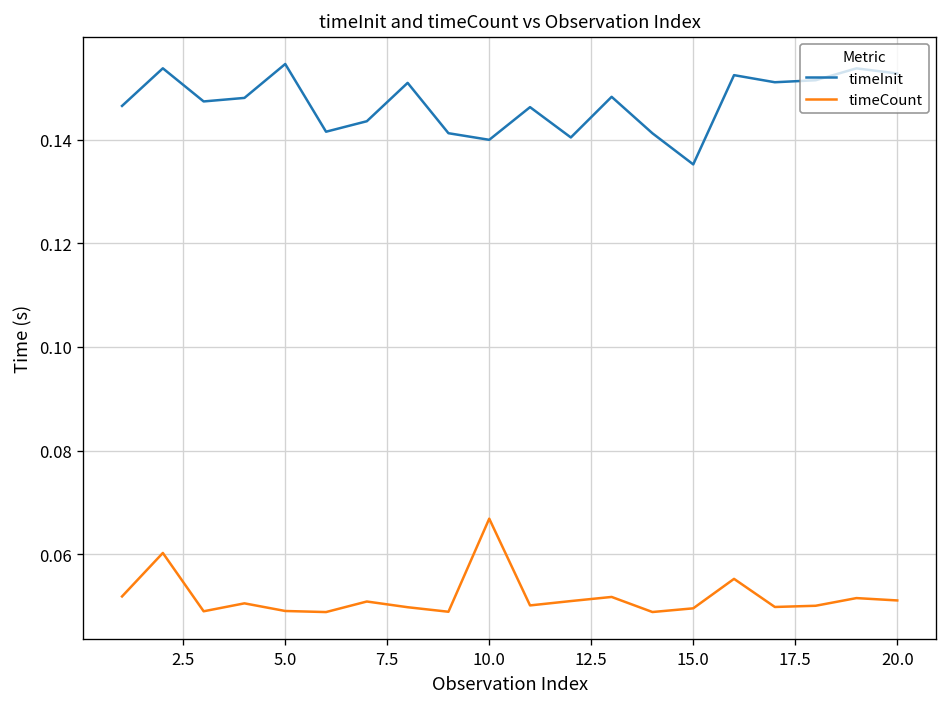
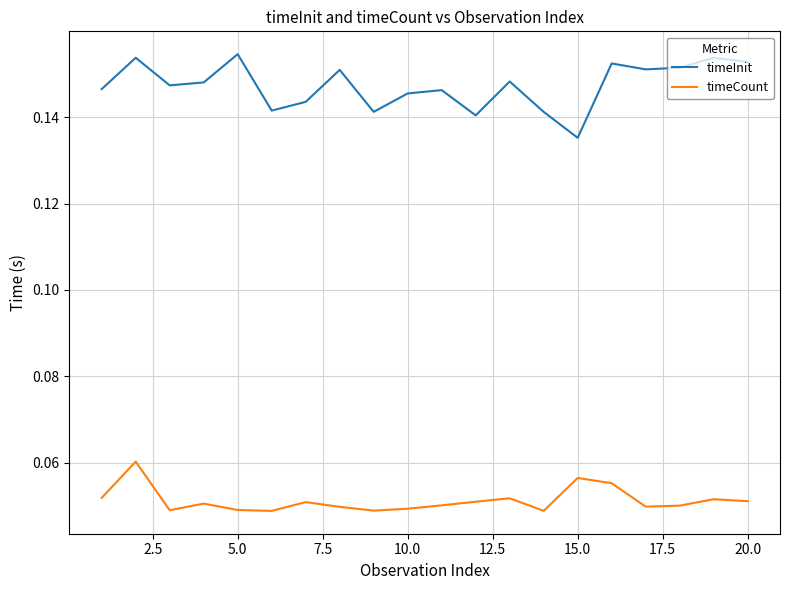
timeInit, 10.0: 0.140 -> 0.145
timeCount, 10.0: 0.067 -> 0.049
timeCount, 15.0: 0.050 -> 0.056
